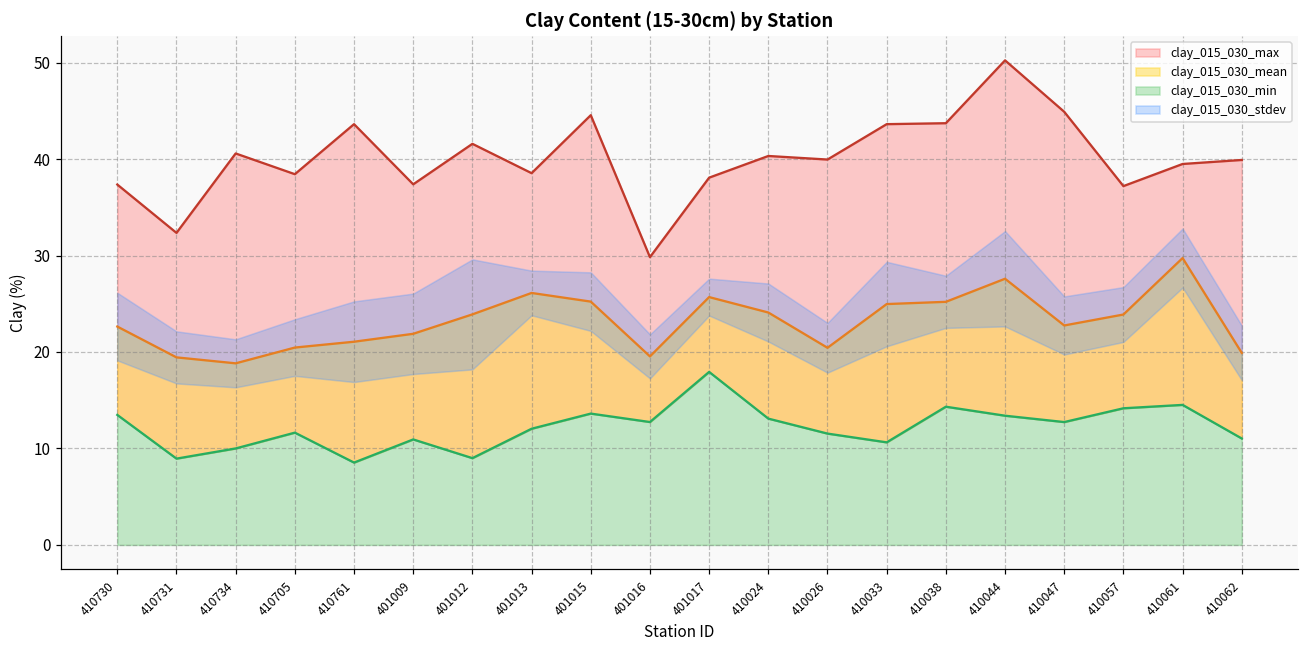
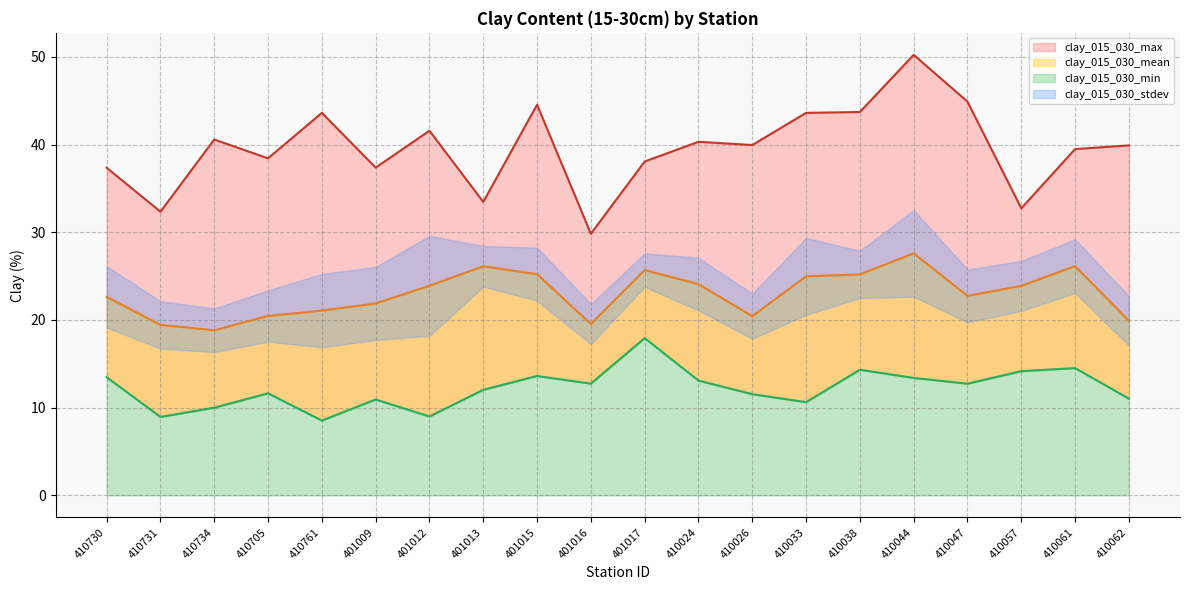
clay_015_030_max, 401013: 39 -> 33
clay_015_030_max, 410057: 37 -> 33
clay_015_030_mean, 410061: 30 -> 26
